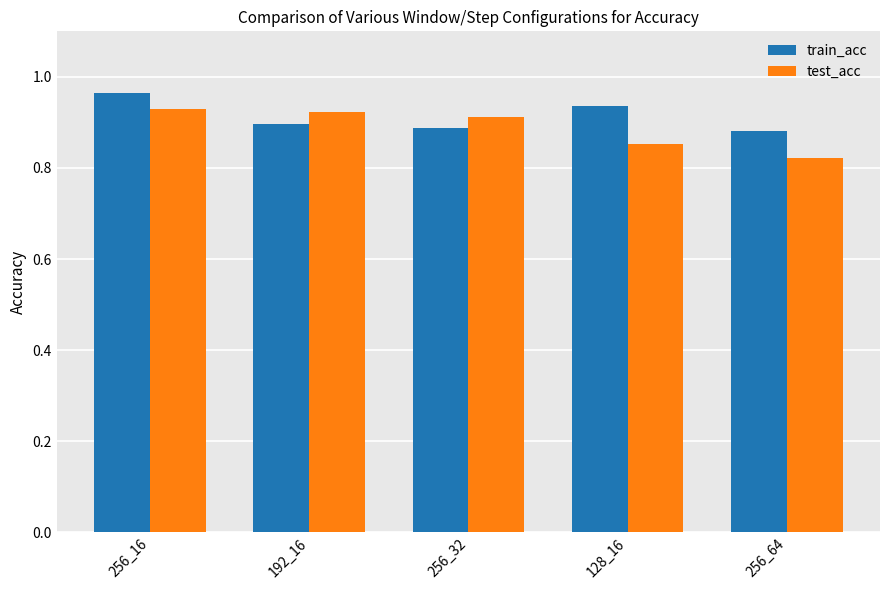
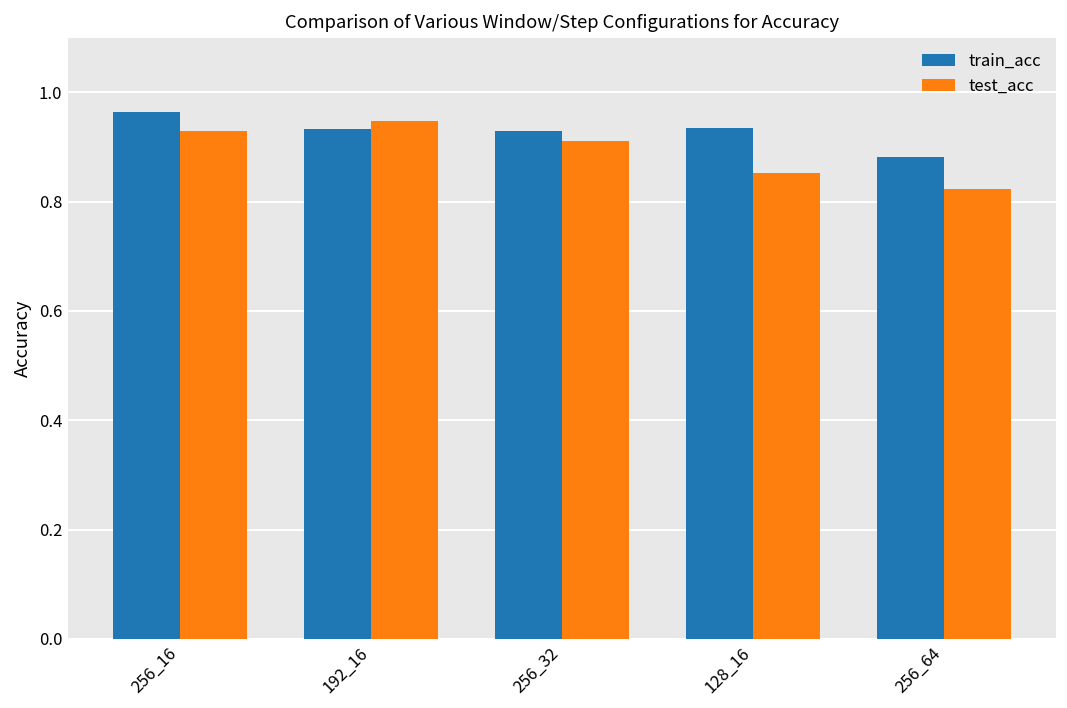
train_acc, 192_16: 0.90 -> 0.93
test_acc, 192_16: 0.92 -> 0.95
train_acc, 256_32: 0.89 -> 0.93
